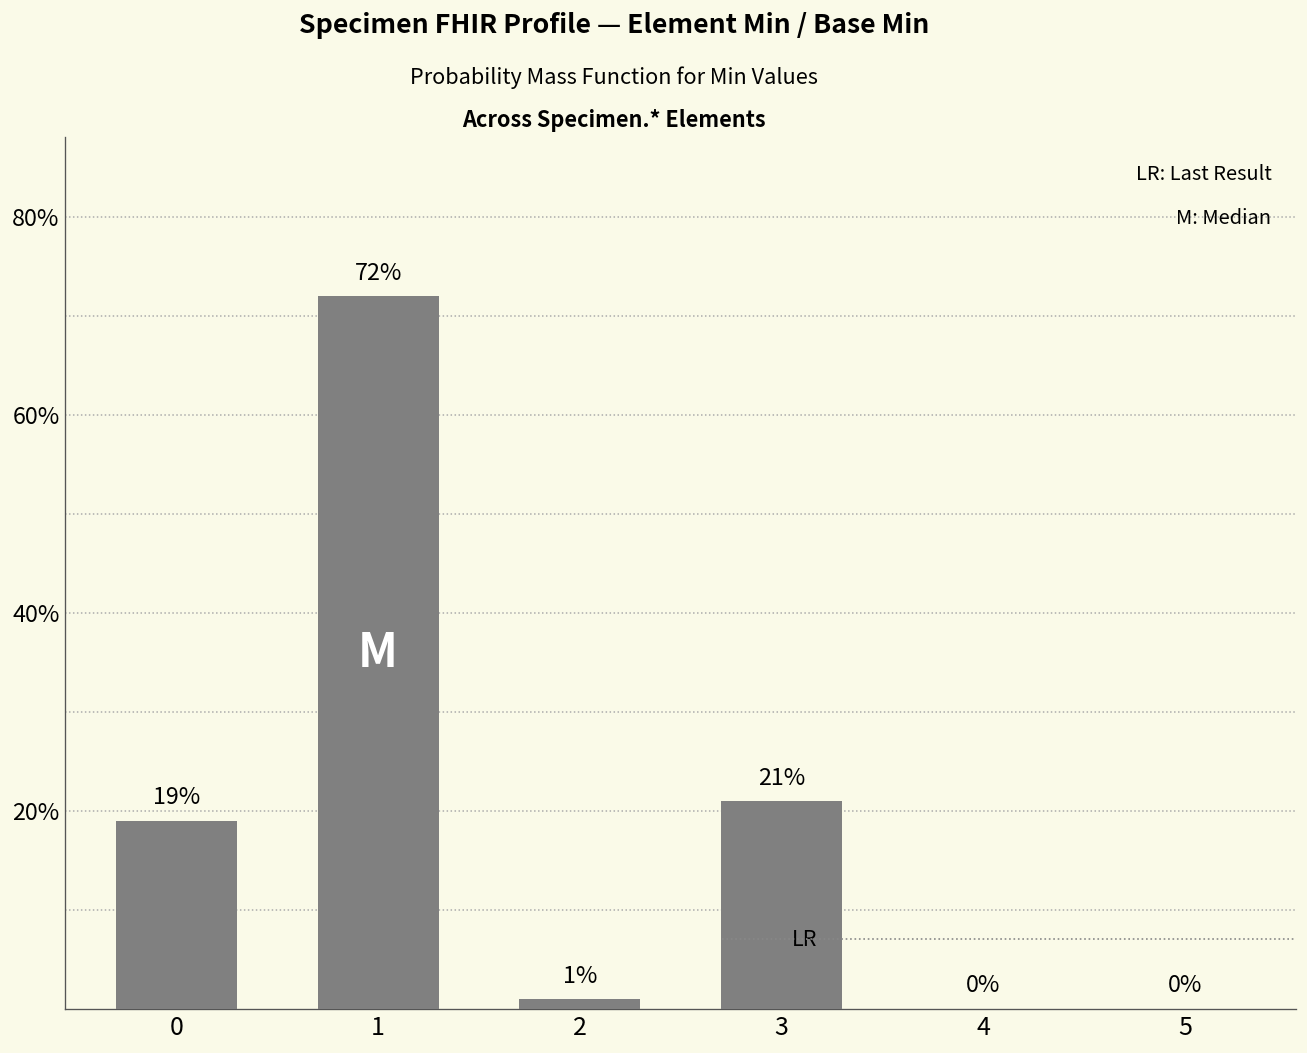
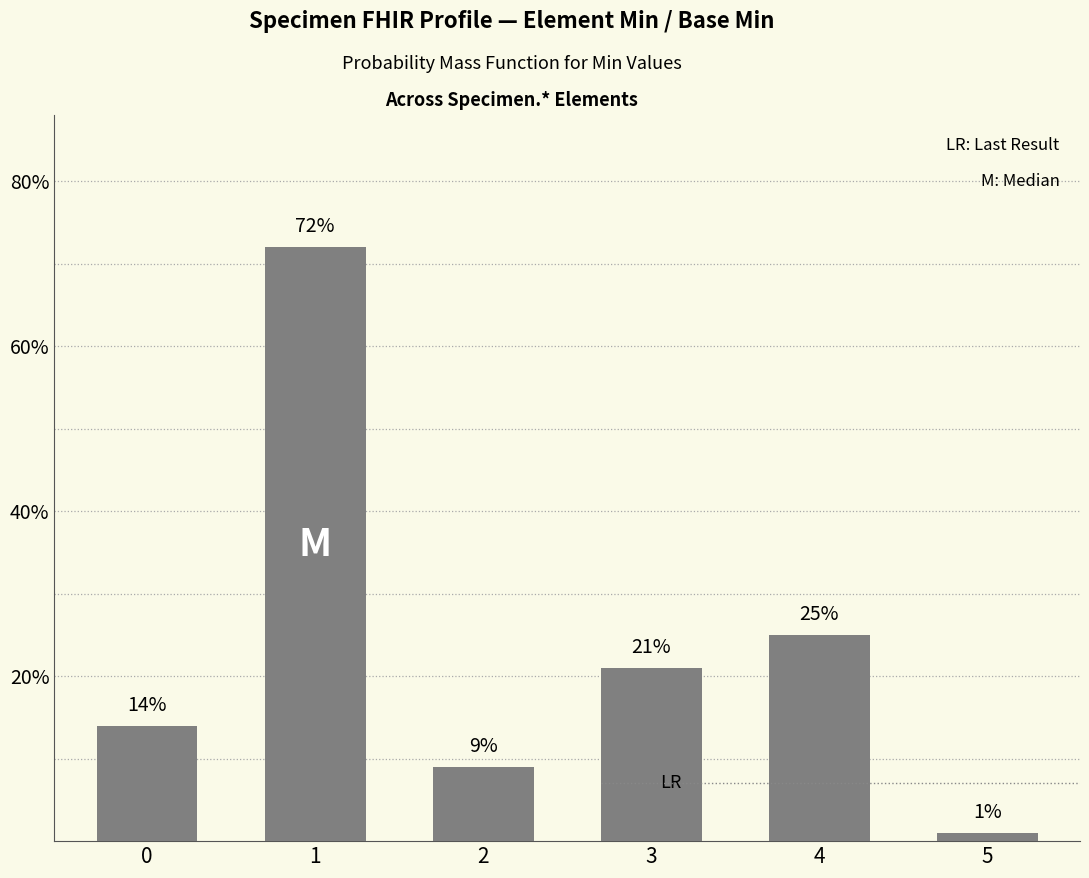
0: 19% -> 14%
2: 1% -> 9%
4: 0% -> 25%
5: 0% -> 1%
